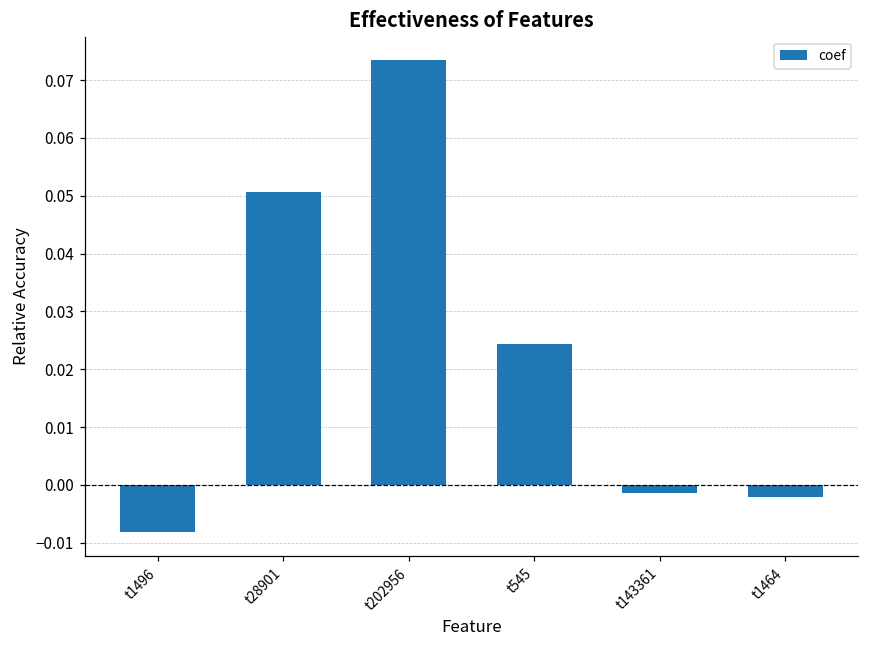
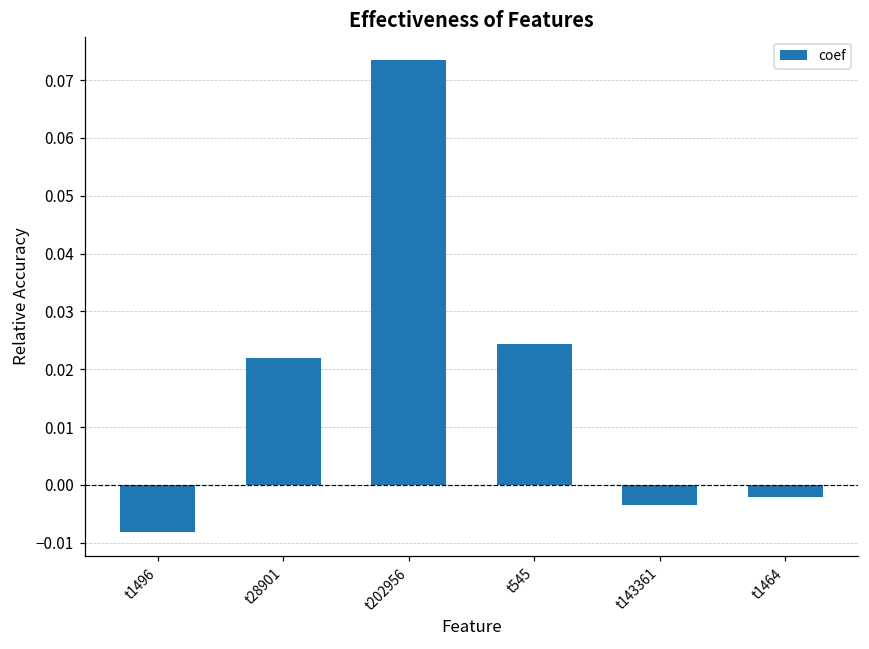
t28901: 0.051 -> 0.022
t143361: -0.001 -> -0.004
